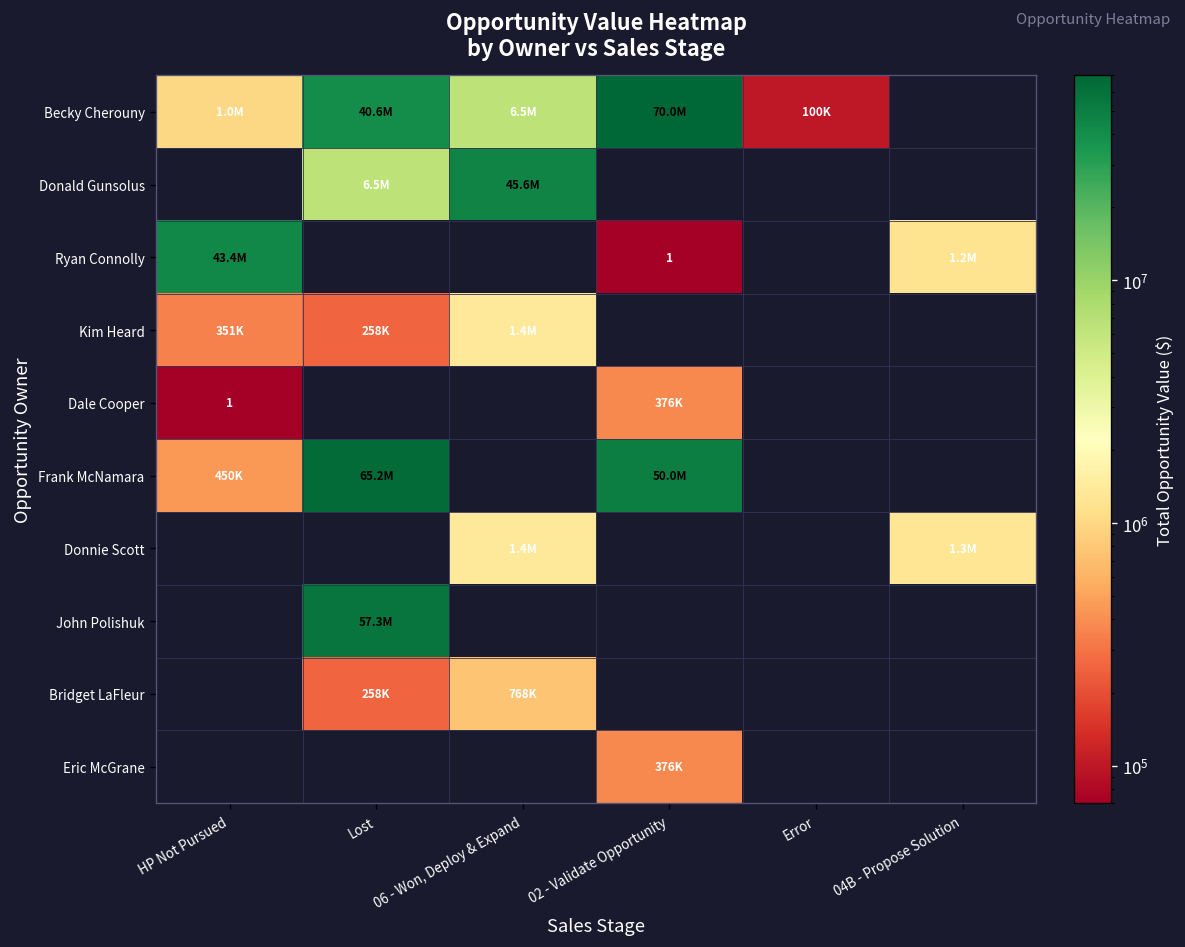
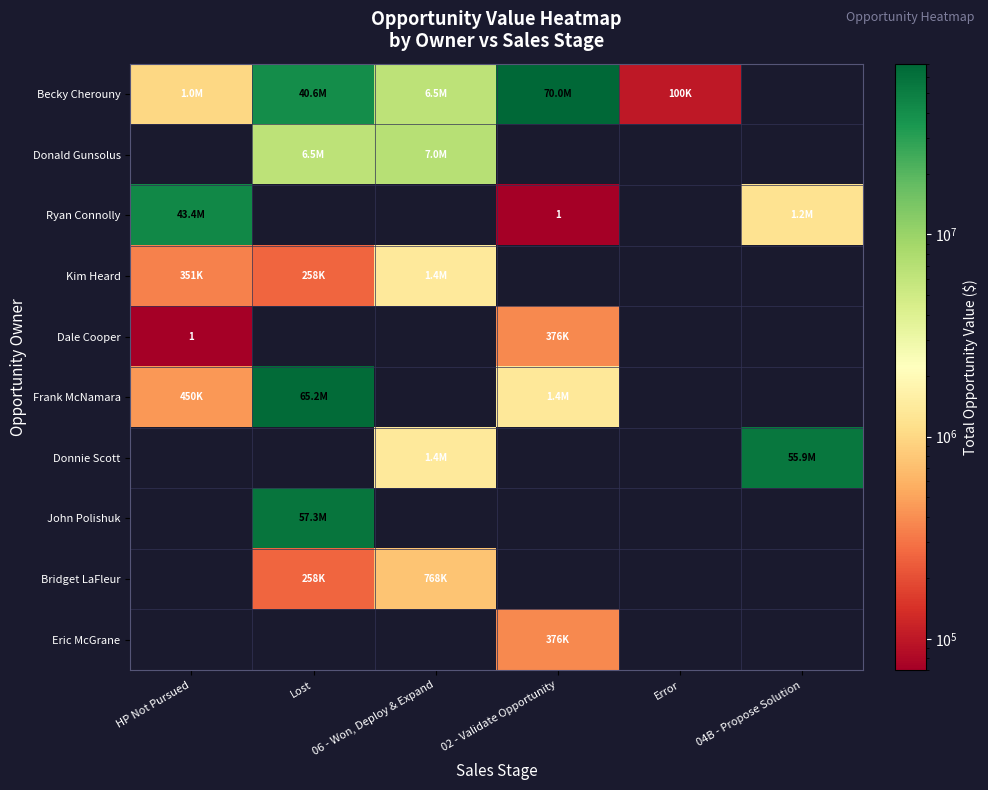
Donald Gunsolus, 06 - Won, Deploy & Expand: 45.6M -> 7.0M
Frank McNamara, 02 - Validate Opportunity: 50.0M -> 1.4M
Donnie Scott, 04B - Propose Solution: 1.3M -> 55.9M
